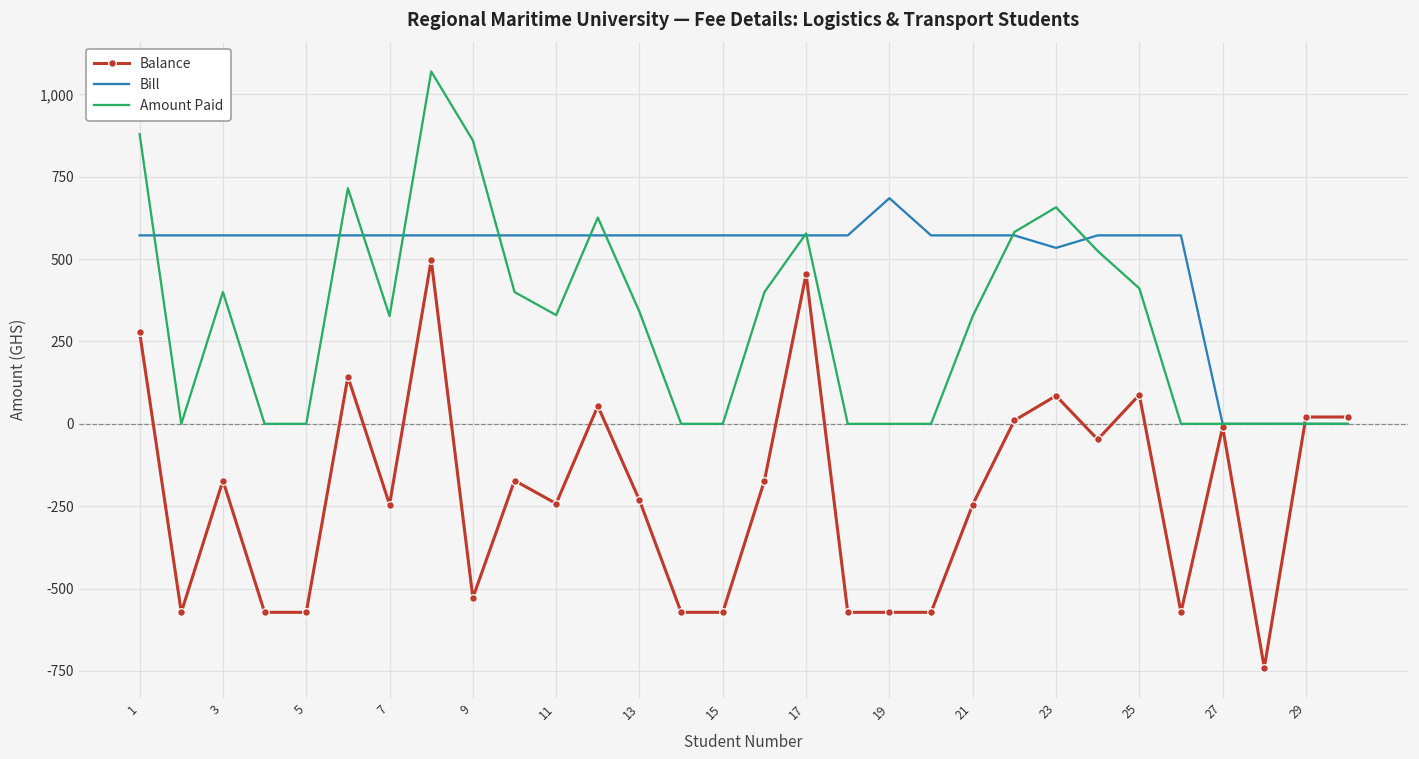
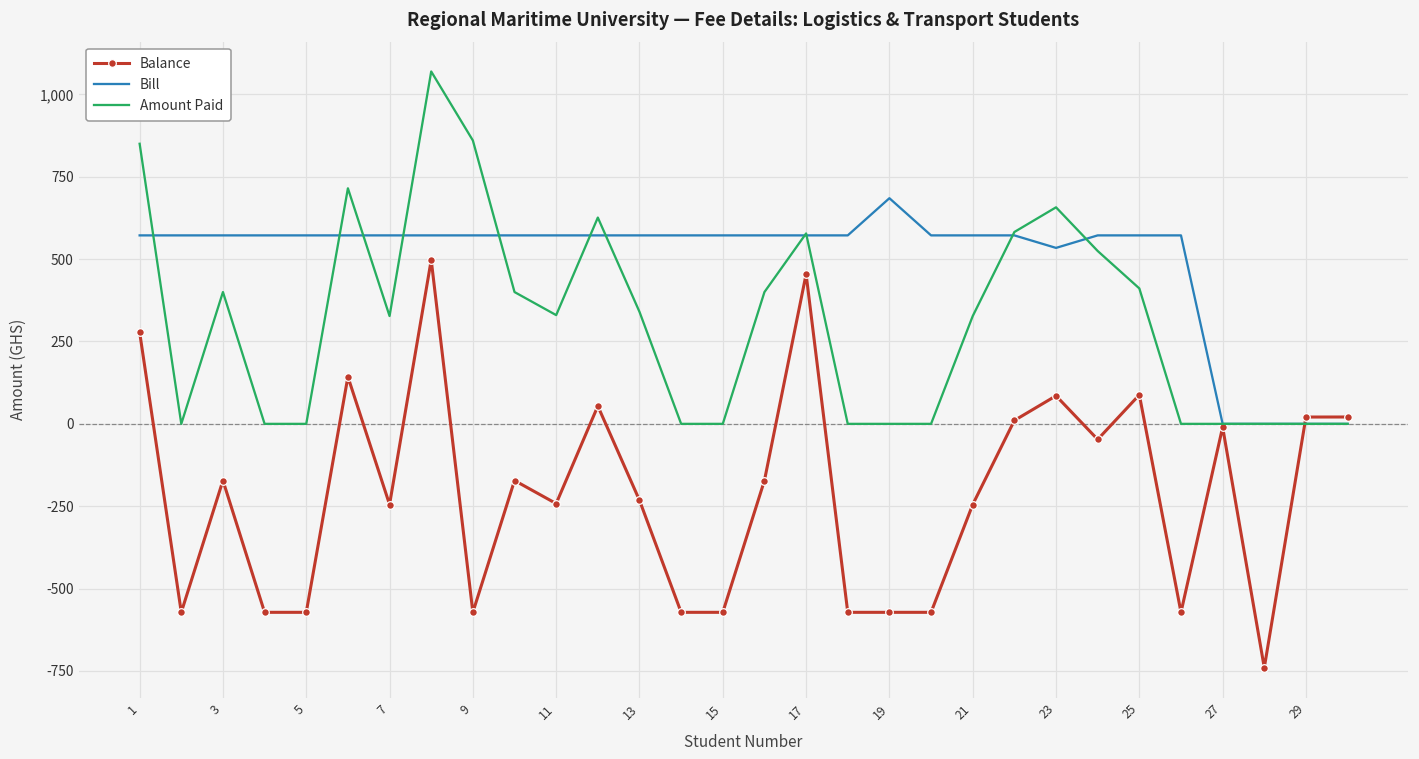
Amount Paid, 1: 880 -> 850
Balance, 9: -530 -> -570
